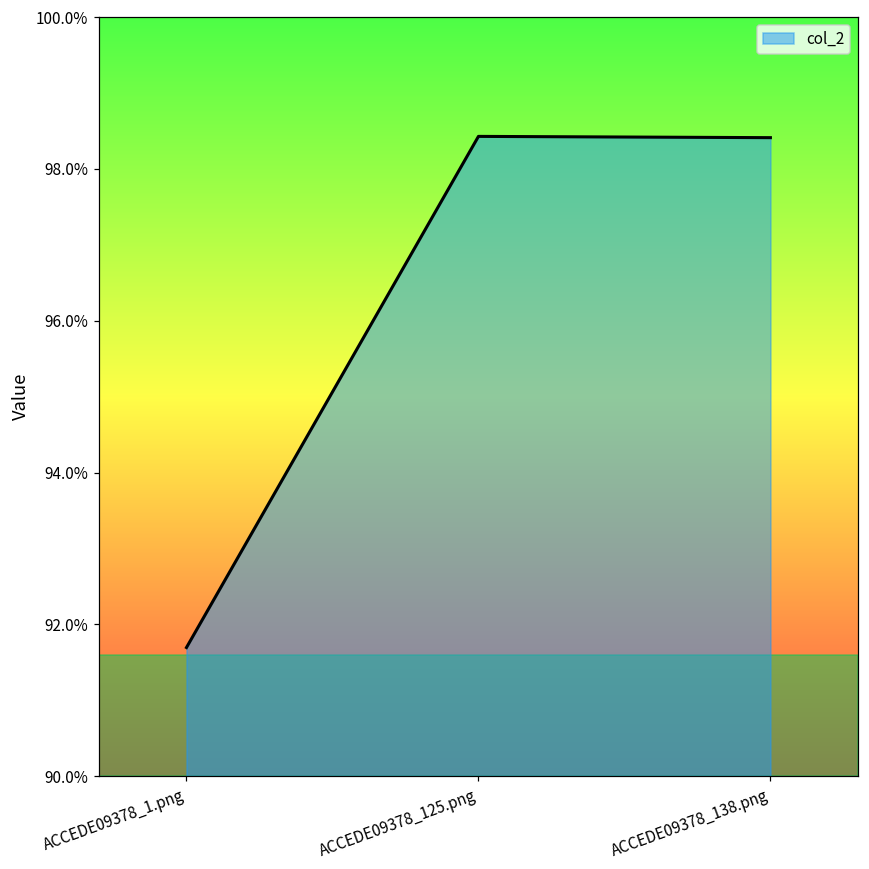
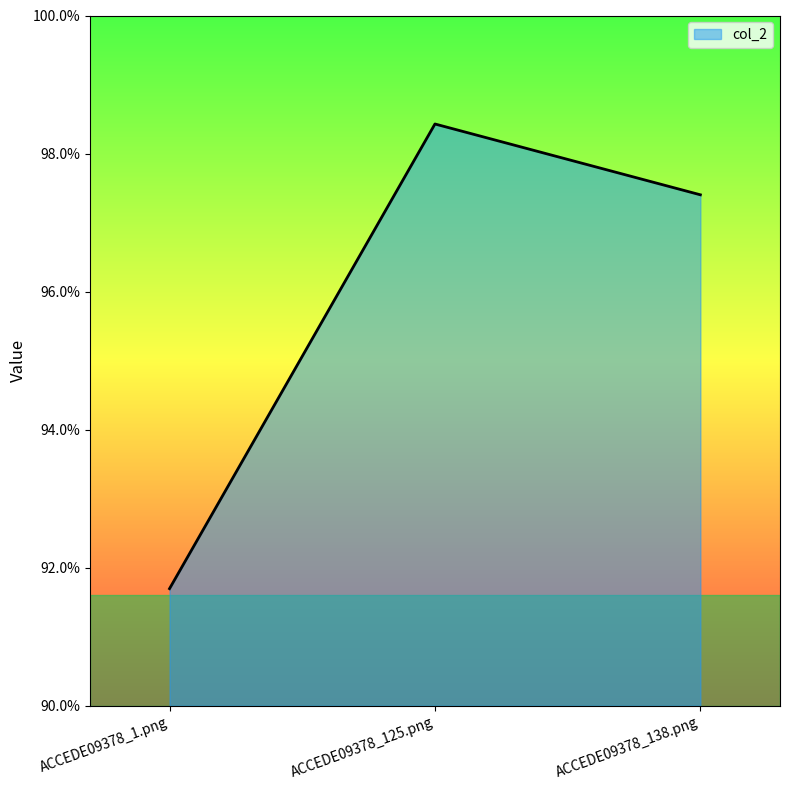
ACCEDE09378_138.png: 98.4% -> 97.4%
